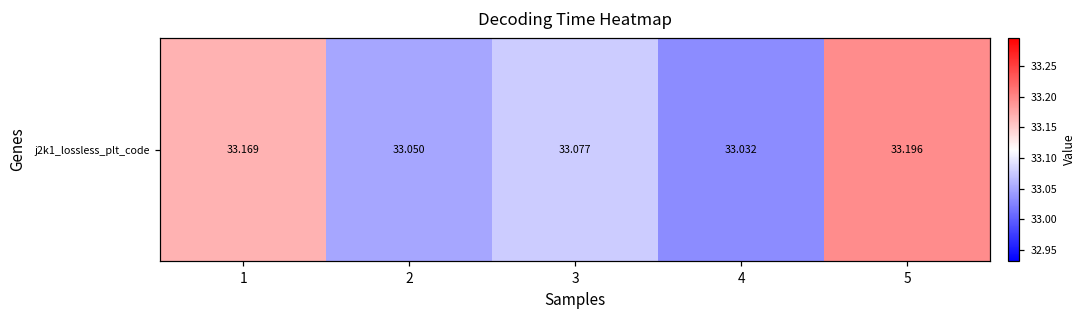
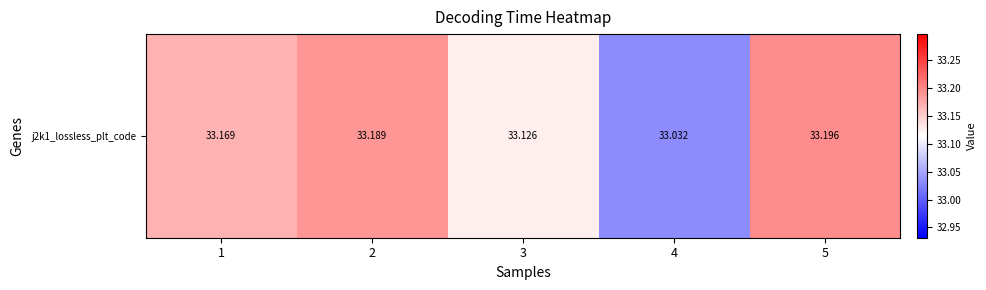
j2k1_lossless_plt_code, 2: 33.050 -> 33.189
j2k1_lossless_plt_code, 3: 33.077 -> 33.126
